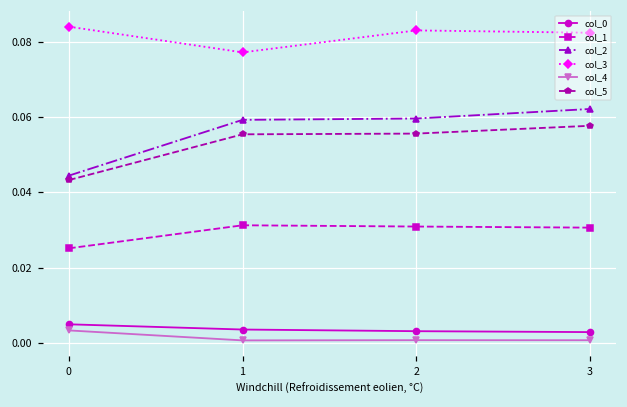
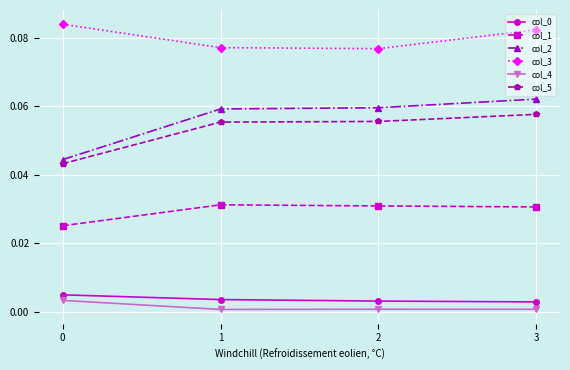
col_3, 2: 0.083 -> 0.077
